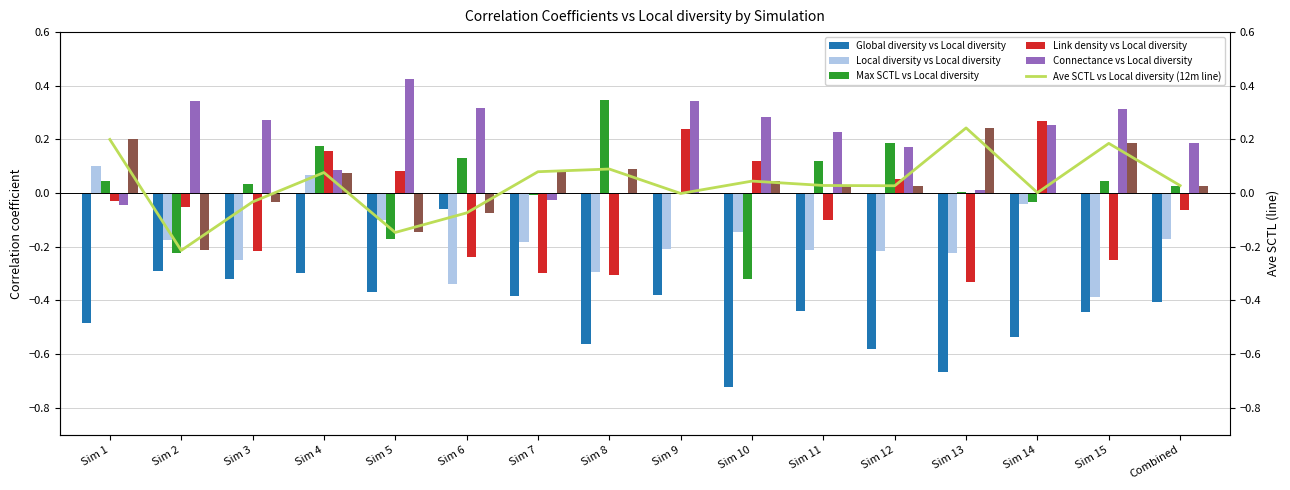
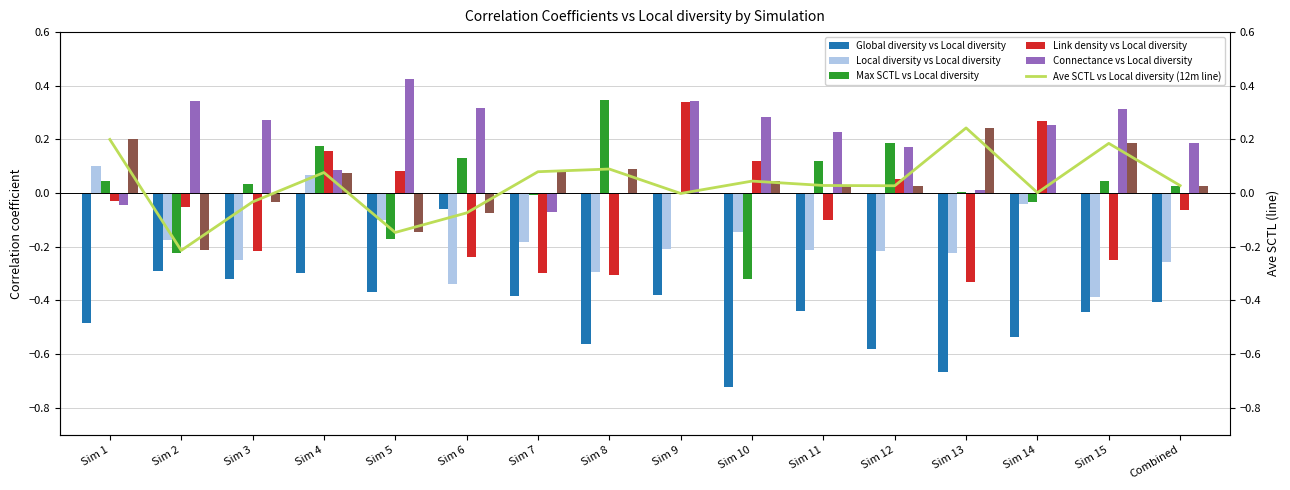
Connectance vs Local diversity, Sim 7: -0.03 -> -0.07
Link density vs Local diversity, Sim 9: 0.24 -> 0.34
Local diversity vs Local diversity, Combined: -0.17 -> -0.26
